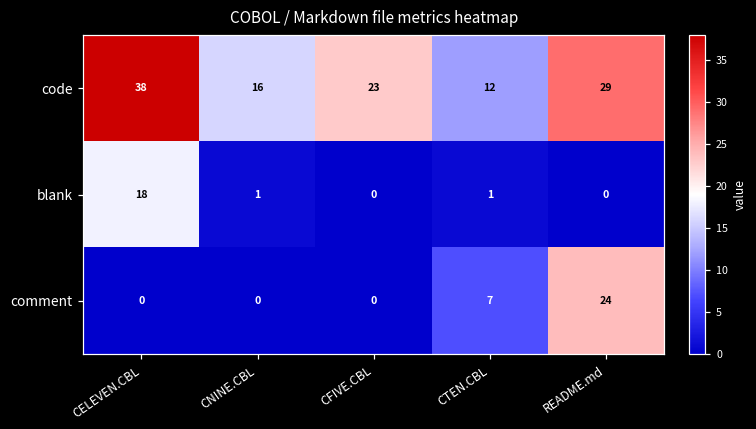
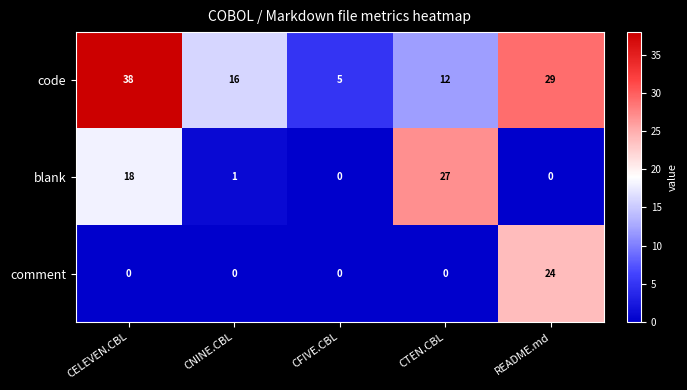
code, CFIVE.CBL: 23 -> 5
blank, CTEN.CBL: 1 -> 27
comment, CTEN.CBL: 7 -> 0
